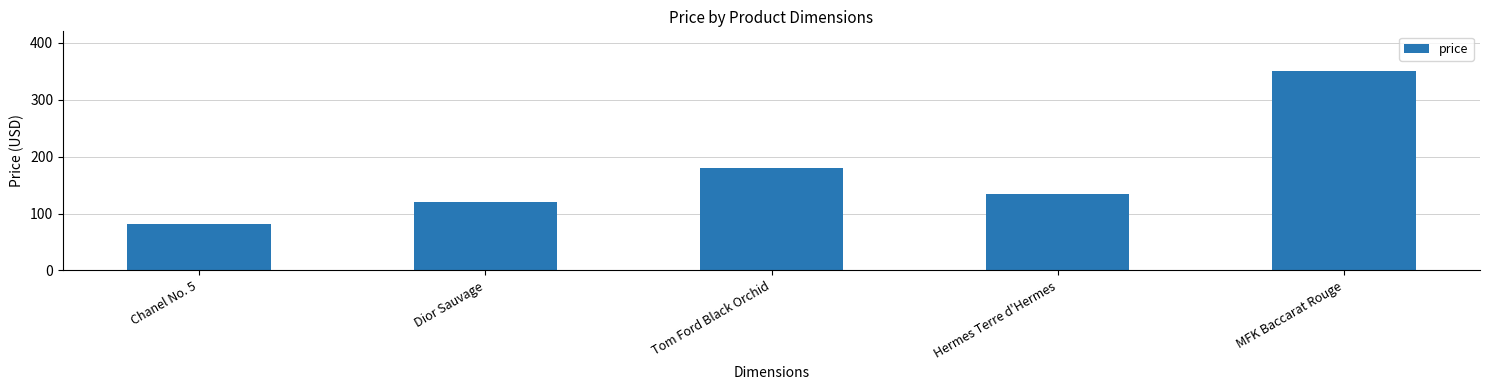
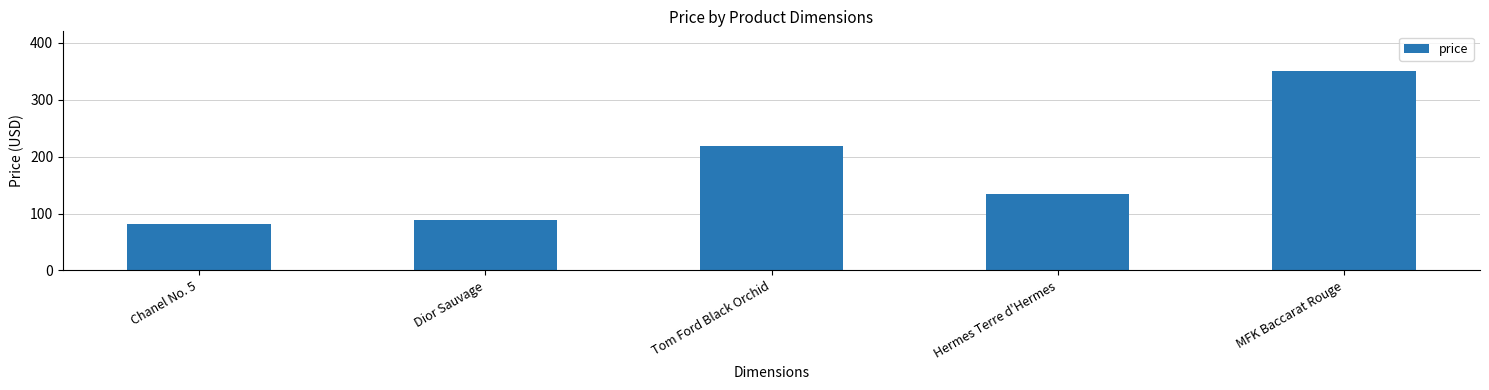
Dior Sauvage: 120 -> 90
Tom Ford Black Orchid: 180 -> 220
